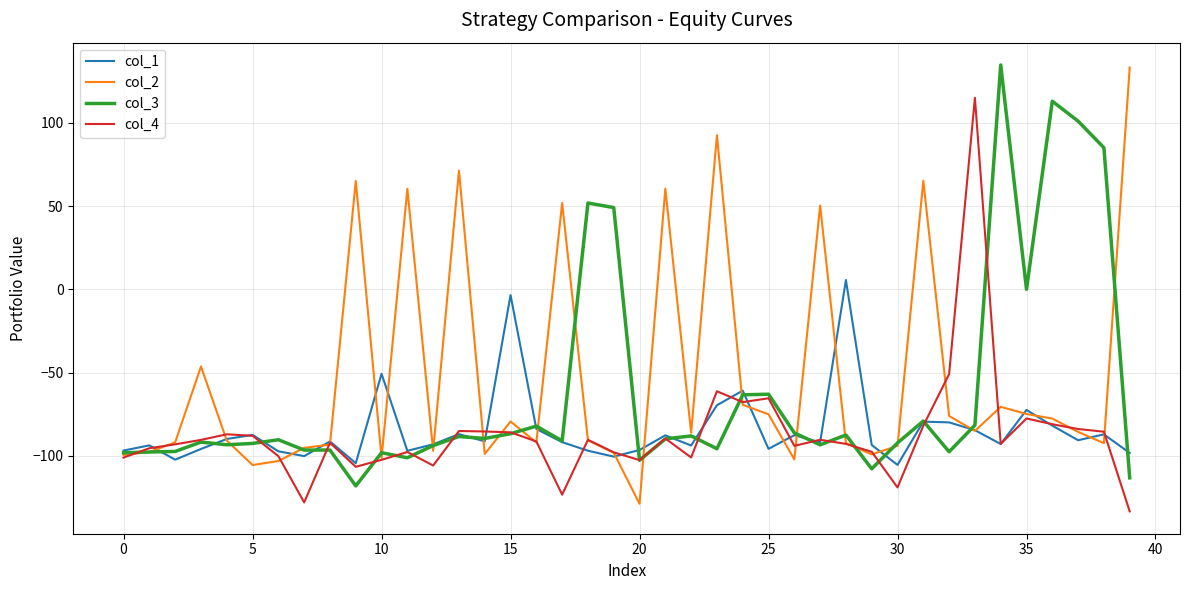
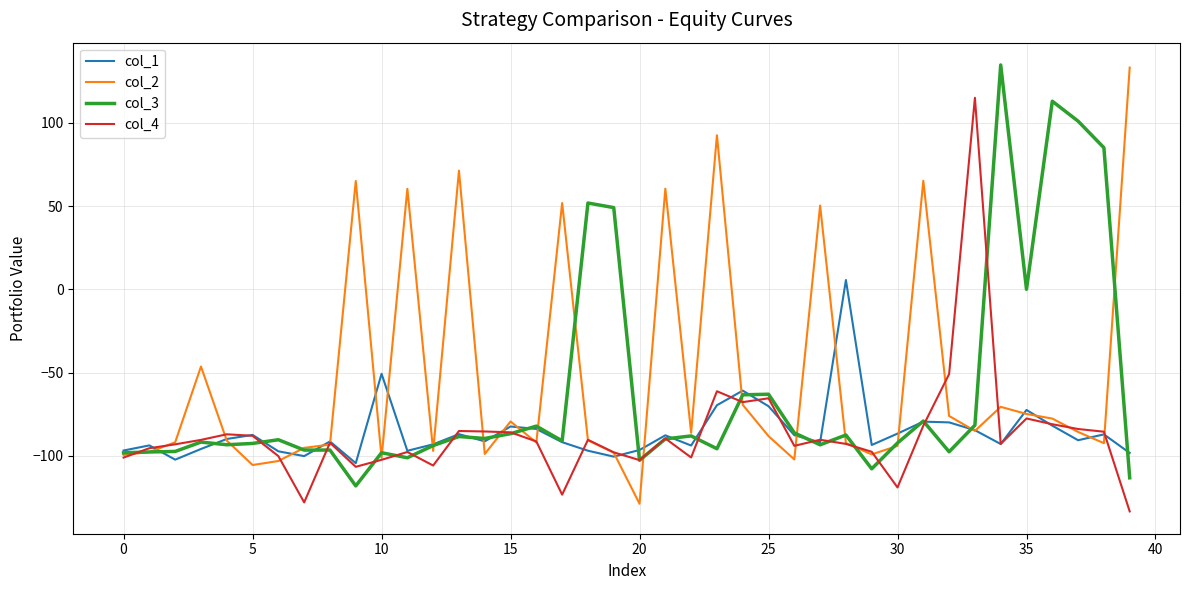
col_1, 15: -3 -> -82
col_1, 25: -96 -> -70
col_2, 25: -75 -> -88
col_1, 30: -105 -> -87
